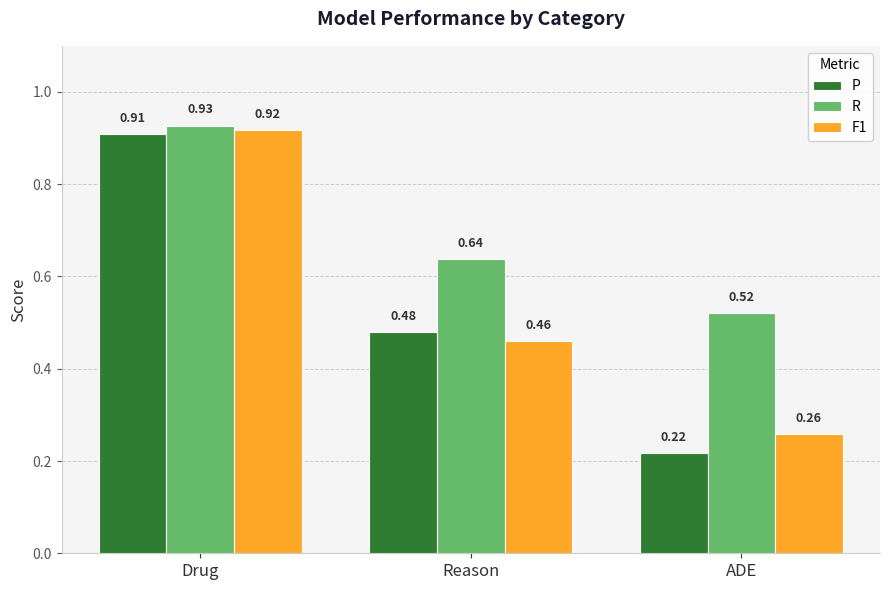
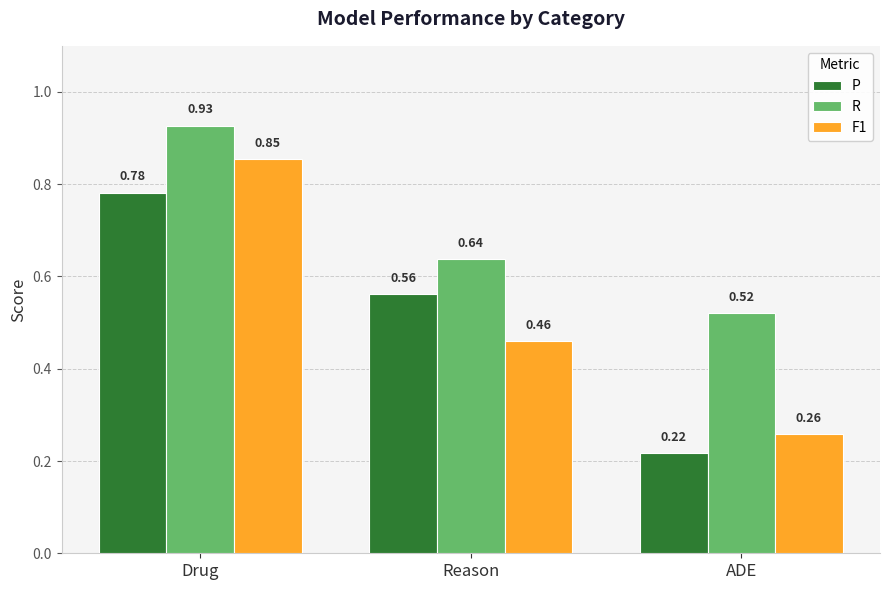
P, Drug: 0.91 -> 0.78
F1, Drug: 0.92 -> 0.85
P, Reason: 0.48 -> 0.56
